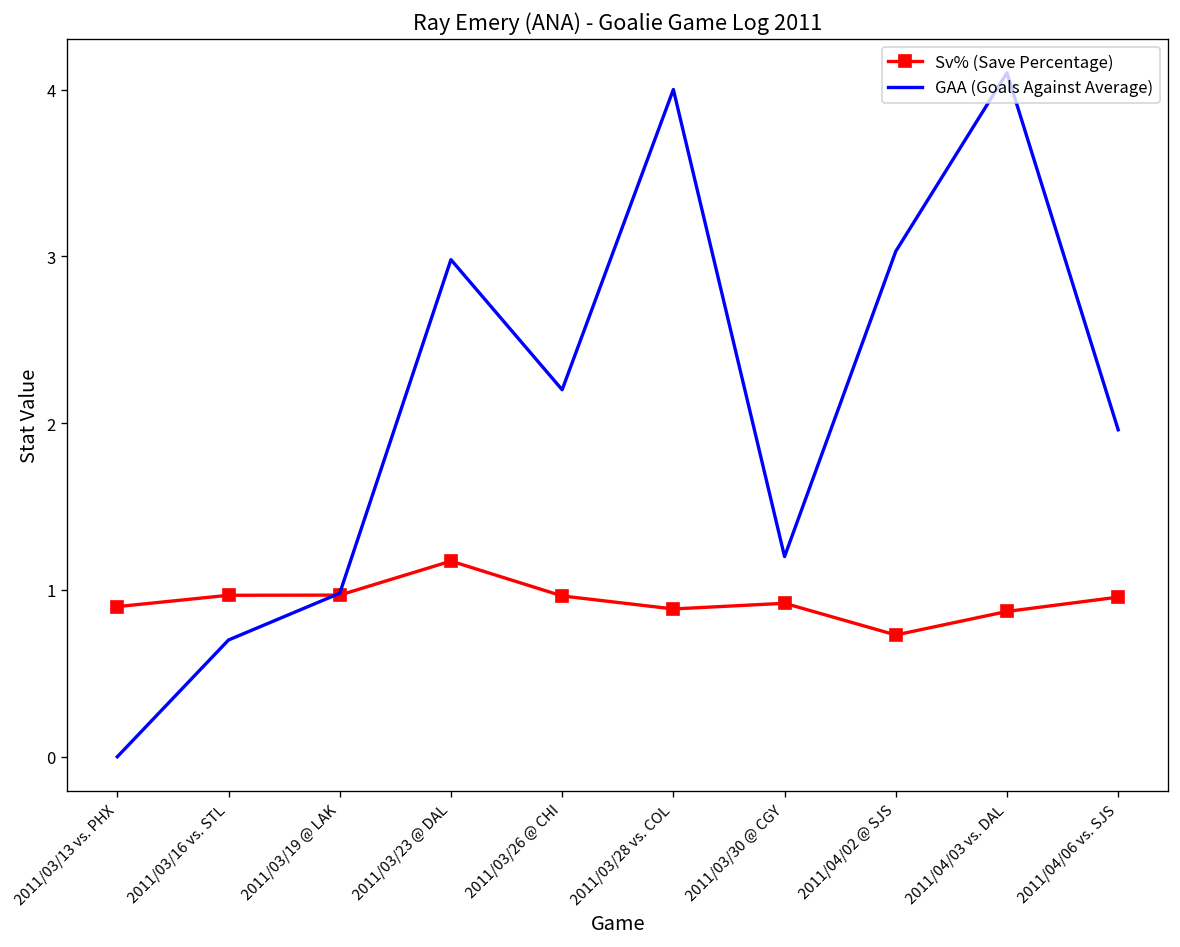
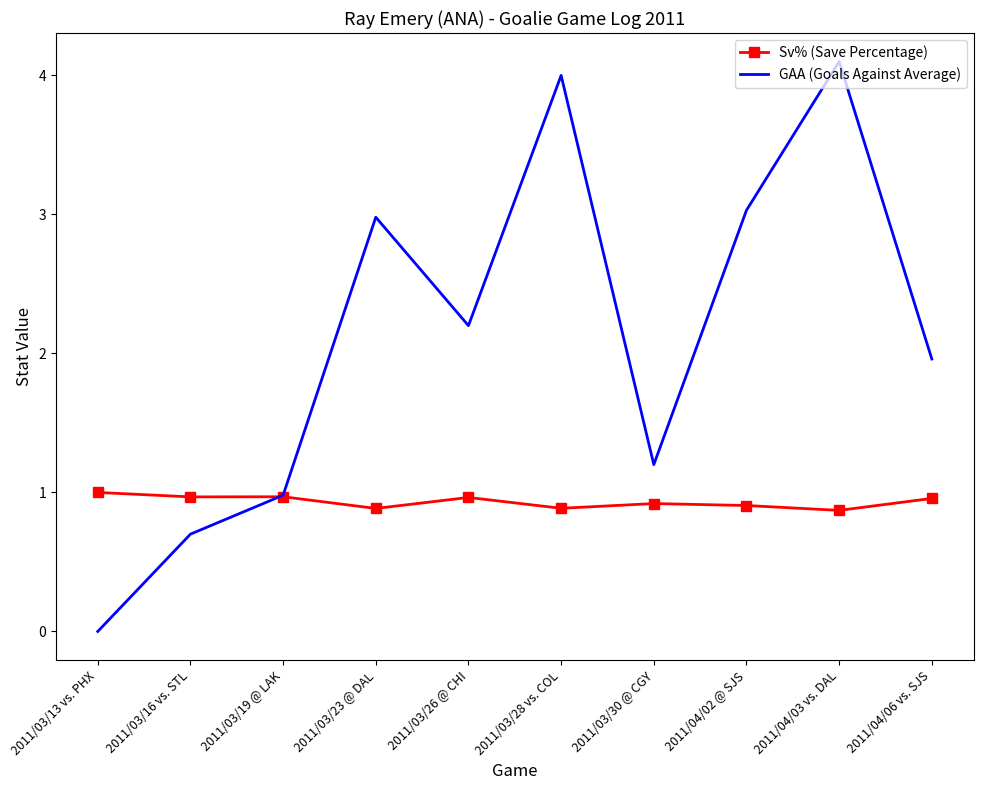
Sv% (Save Percentage), 2011/03/13 vs. PHX: 0.9 -> 1.0
Sv% (Save Percentage), 2011/03/23 @ DAL: 1.17 -> 0.89
Sv% (Save Percentage), 2011/04/02 @ SJS: 0.73 -> 0.91
